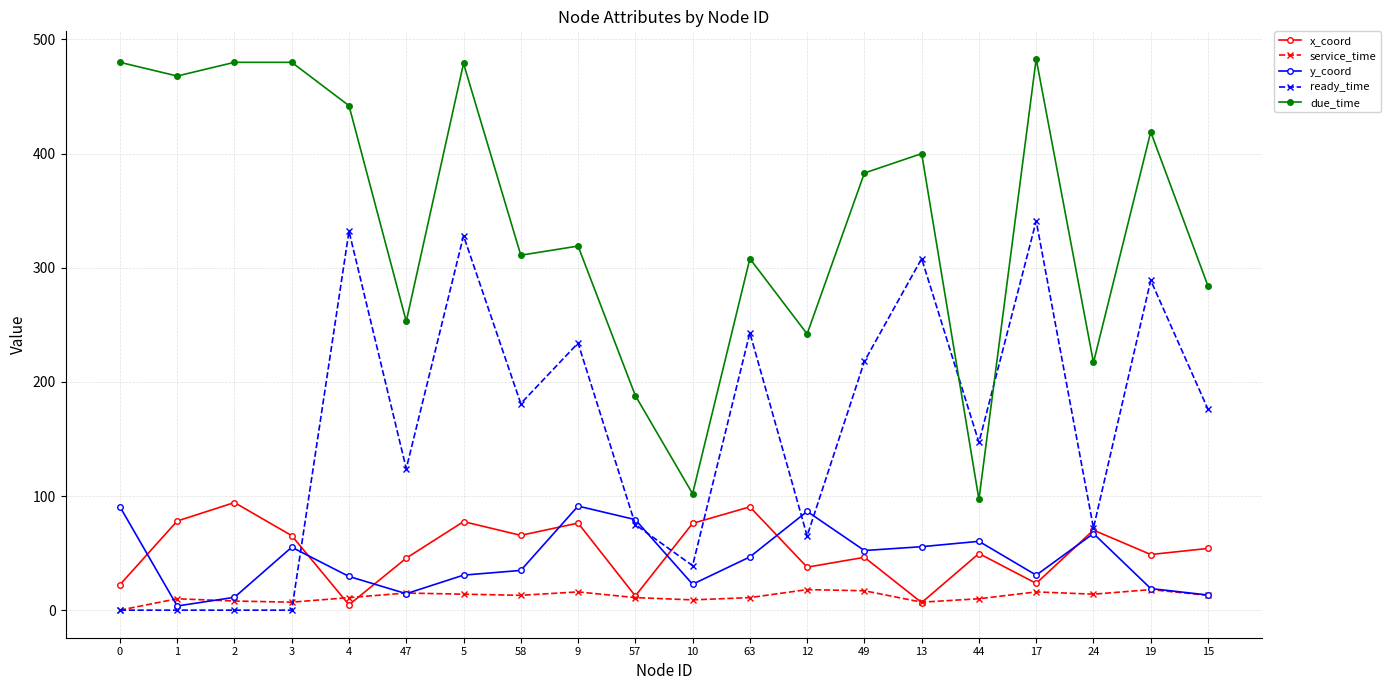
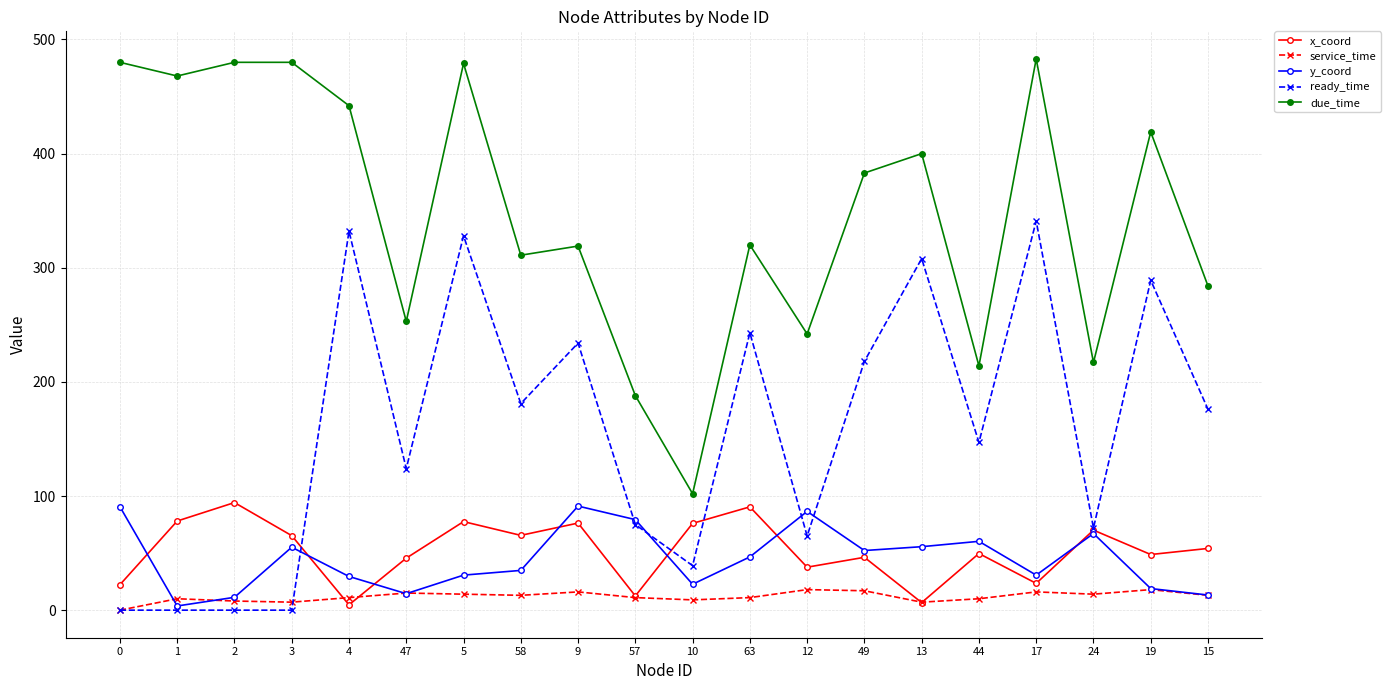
due_time, 63: 308 -> 320
due_time, 44: 97 -> 214
